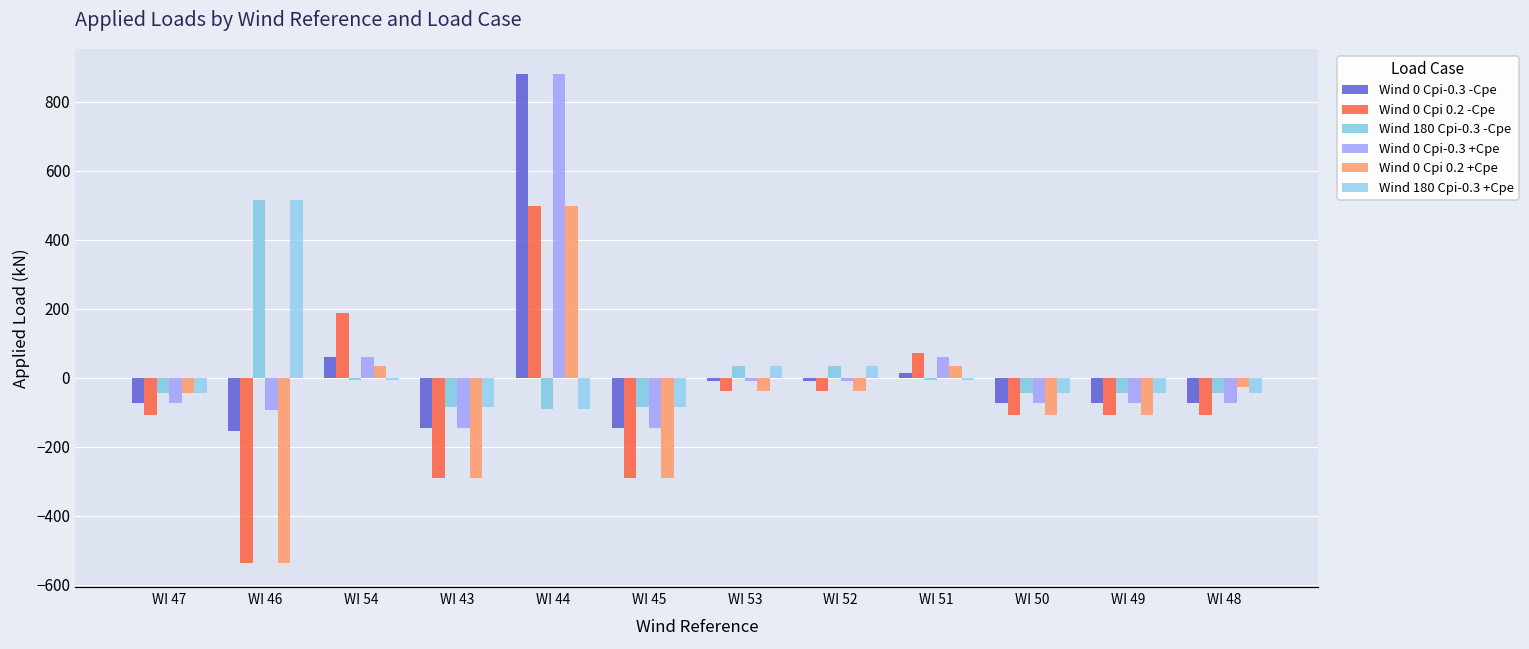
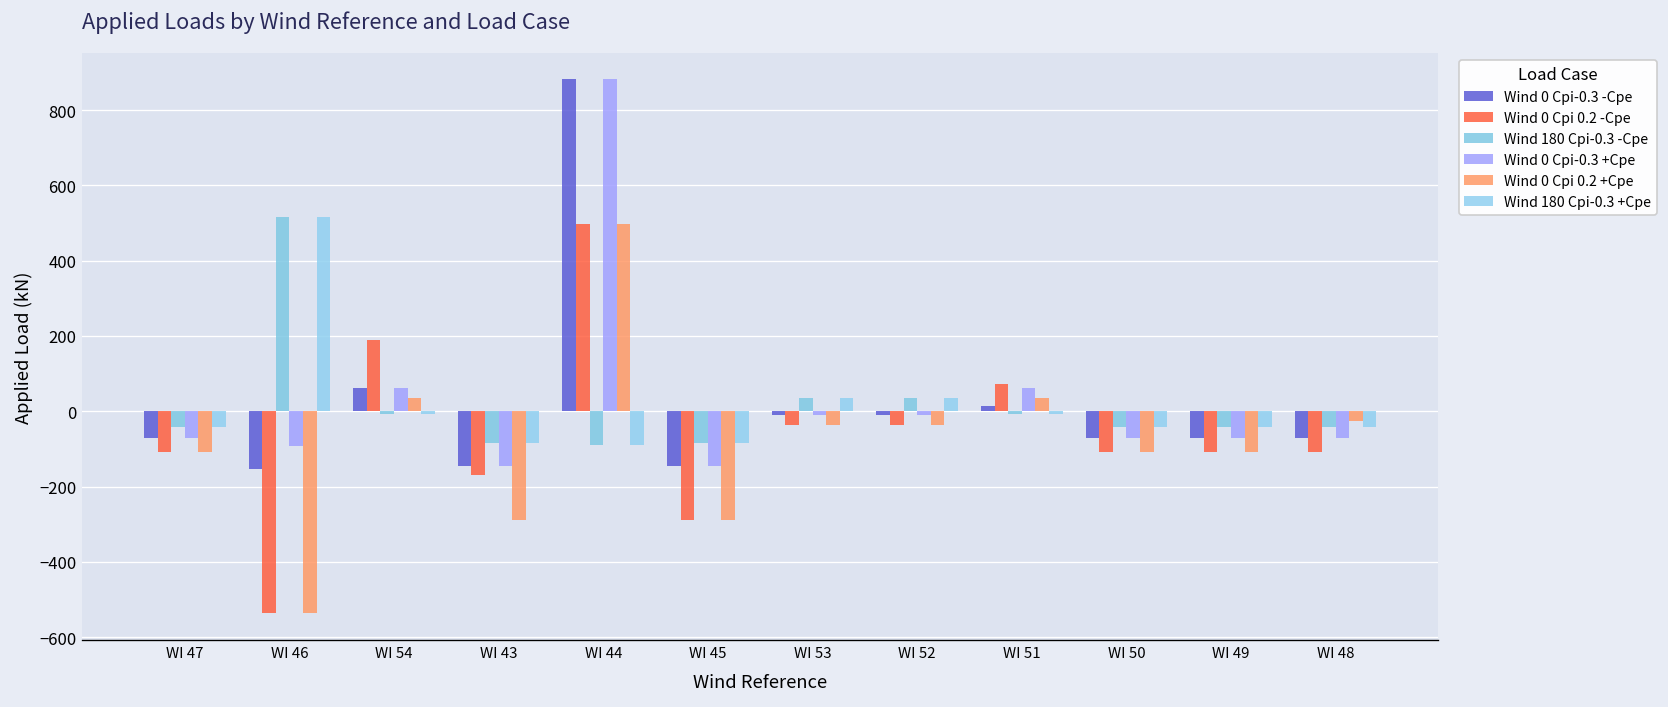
Wind 0 Cpi 0.2 +Cpe, WI 47: -40 -> -110
Wind 0 Cpi 0.2 -Cpe, WI 43: -290 -> -170
